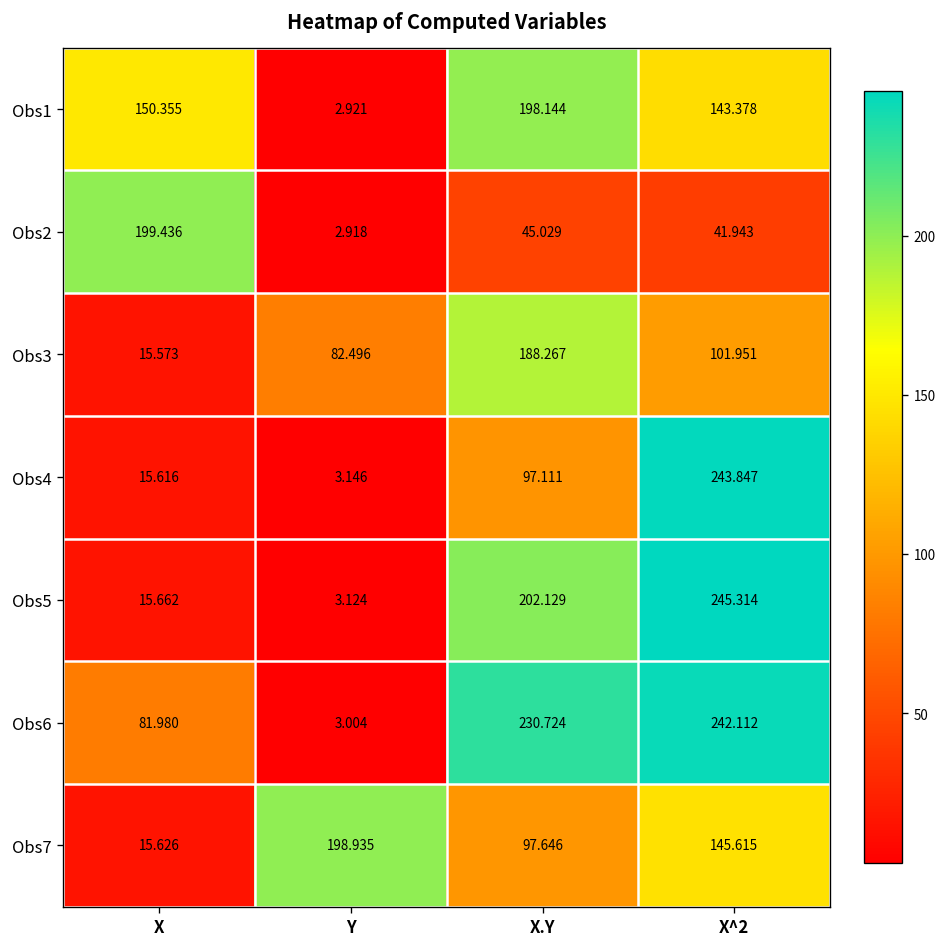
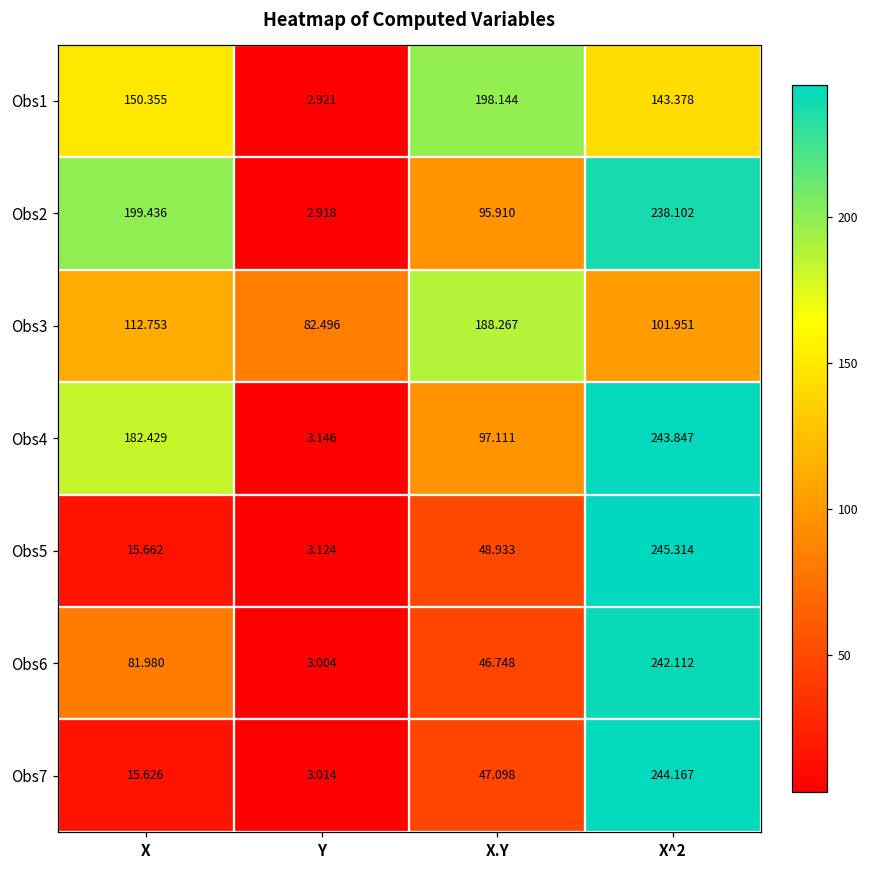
Obs2, X.Y: 45.029 -> 95.910
Obs2, X^2: 41.943 -> 238.102
Obs3, X: 15.573 -> 112.753
Obs4, X: 15.616 -> 182.429
Obs5, X.Y: 202.129 -> 48.933
Obs6, X.Y: 230.724 -> 46.748
Obs7, Y: 198.935 -> 3.014
Obs7, X.Y: 97.646 -> 47.098
Obs7, X^2: 145.615 -> 244.167
